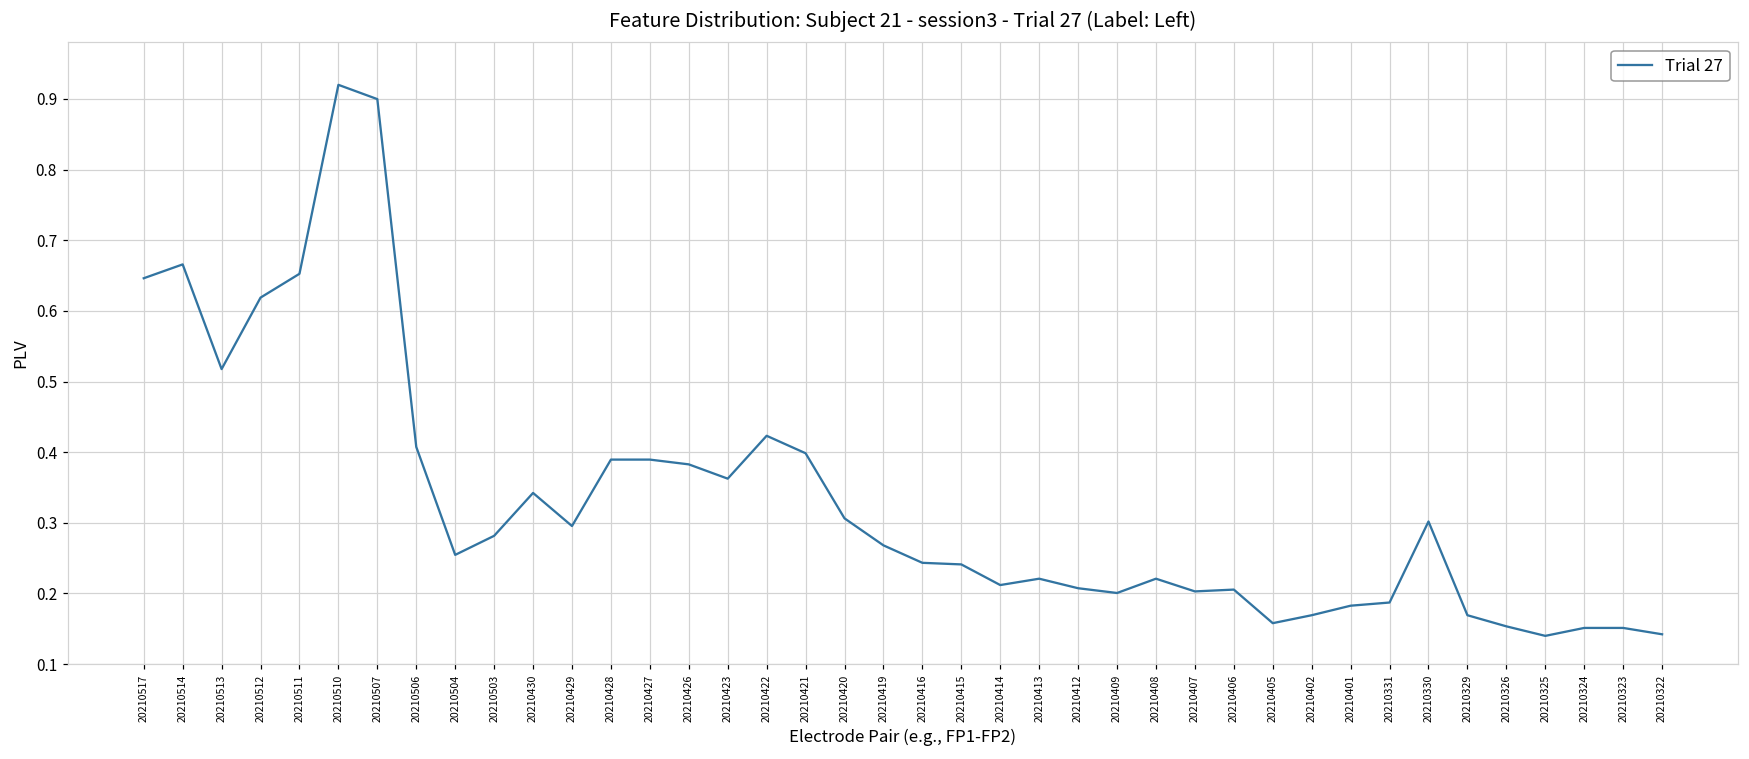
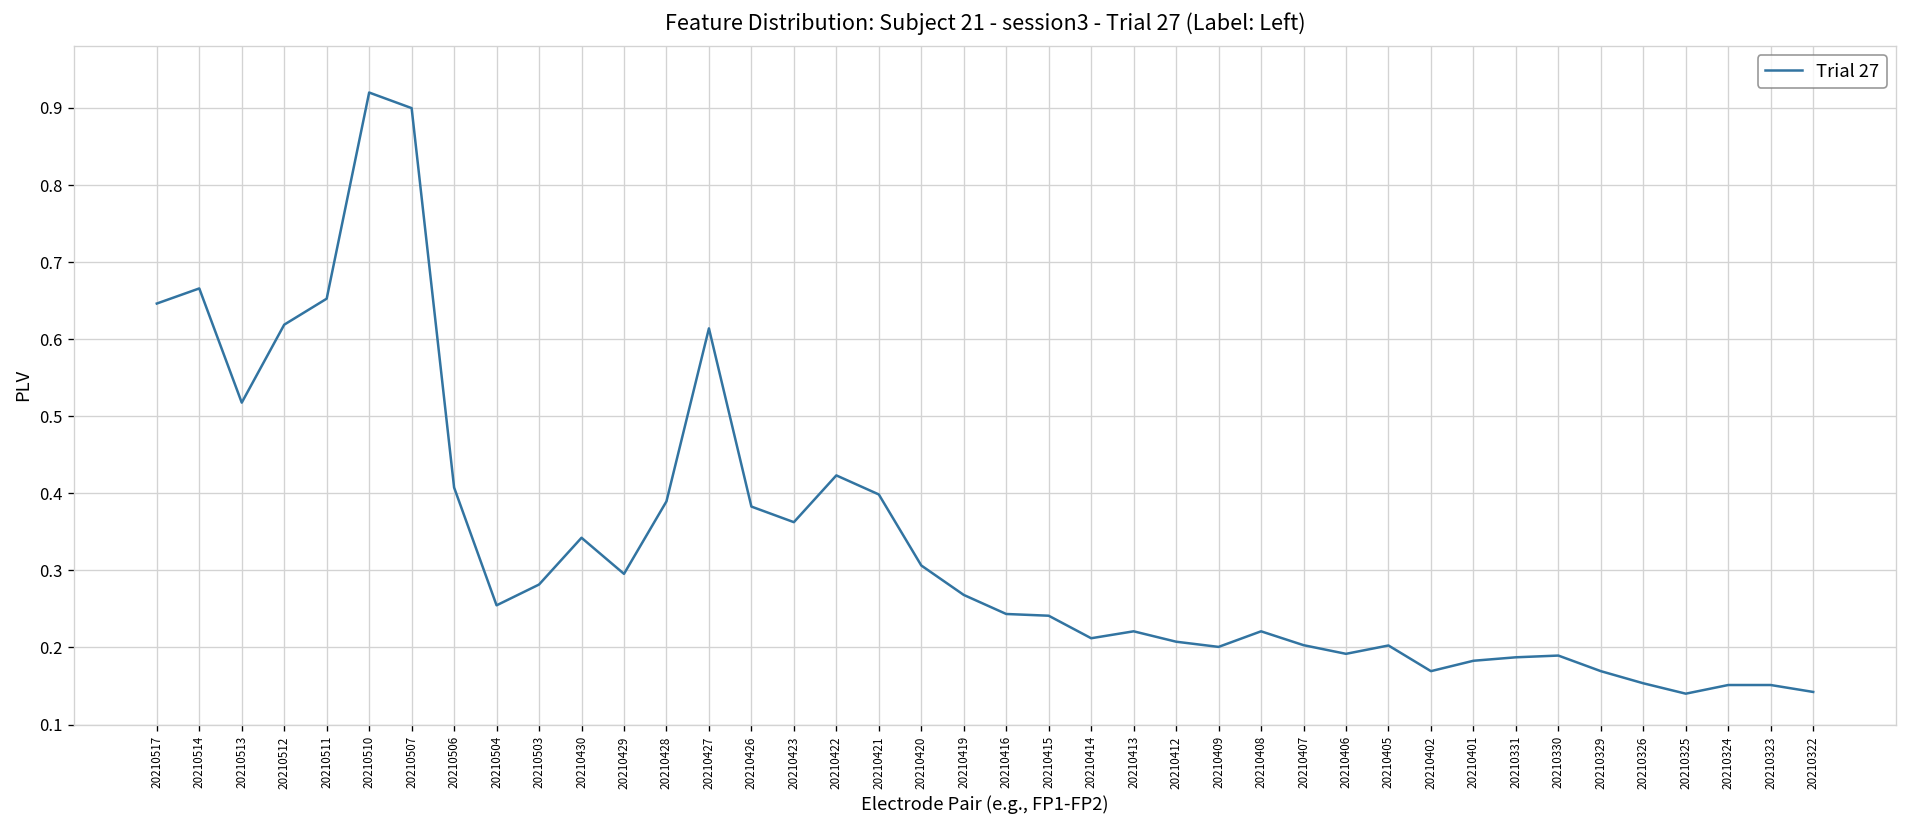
20210427: 0.39 -> 0.61
20210406: 0.21 -> 0.19
20210405: 0.16 -> 0.20
20210330: 0.30 -> 0.19
